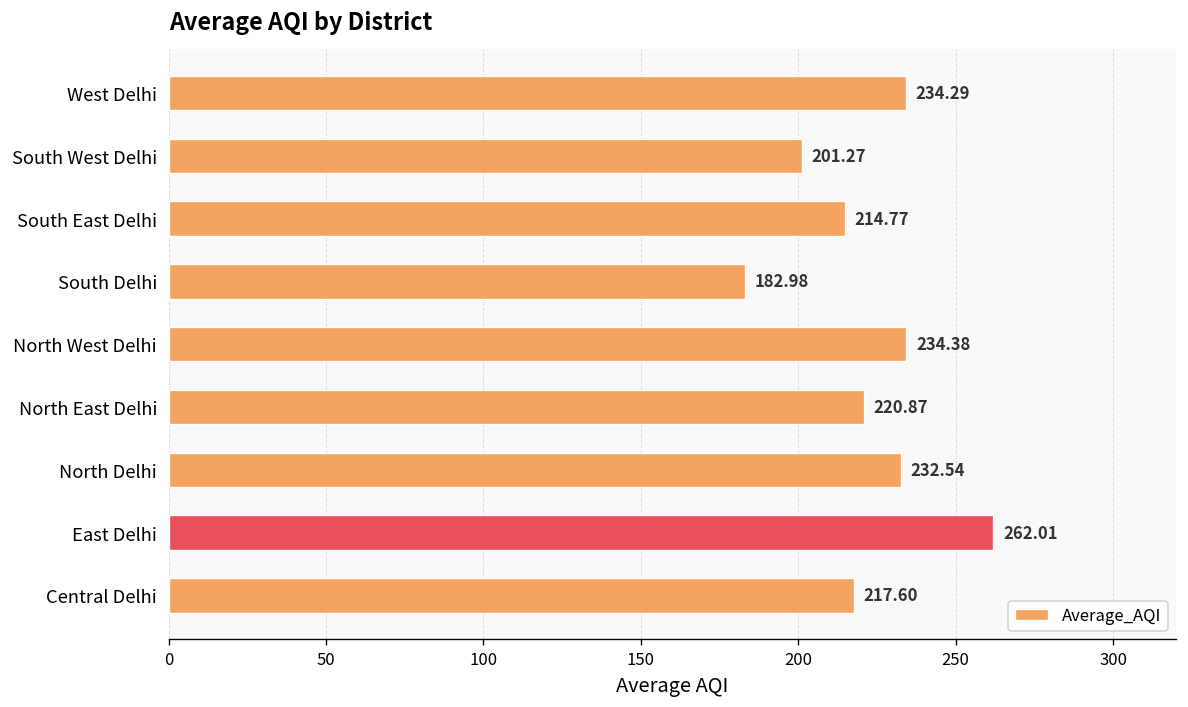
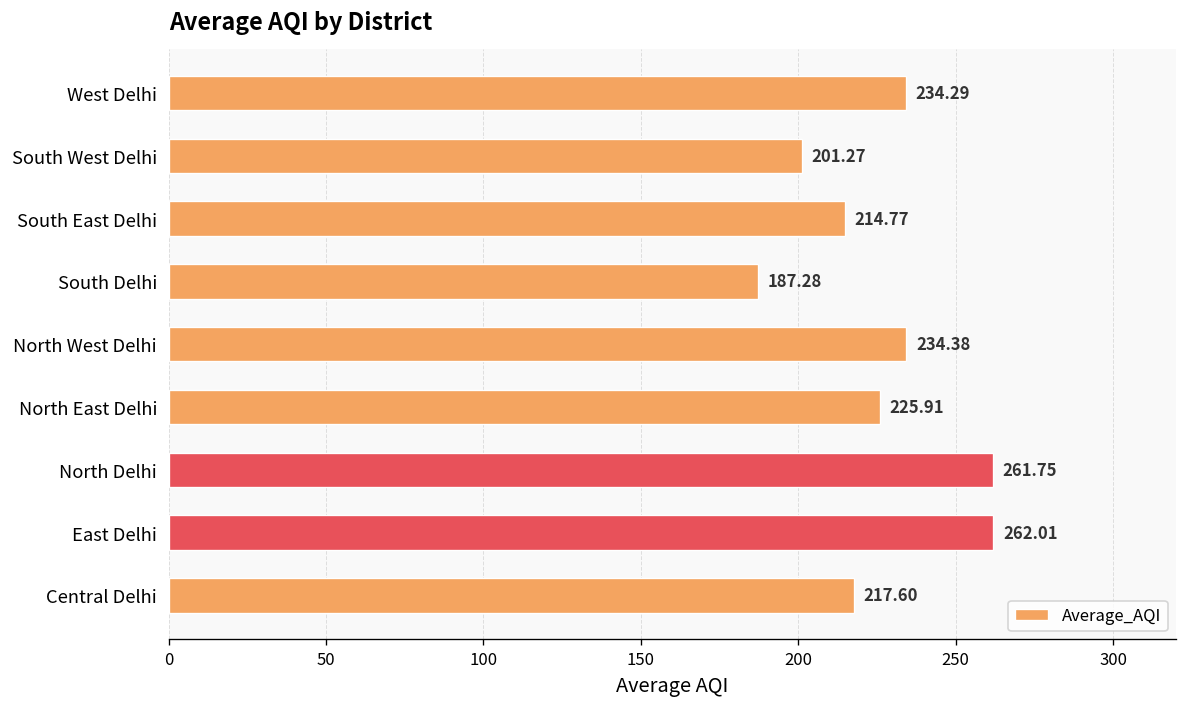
South Delhi: 182.98 -> 187.28
North East Delhi: 220.87 -> 225.91
North Delhi: 232.54 -> 261.75
